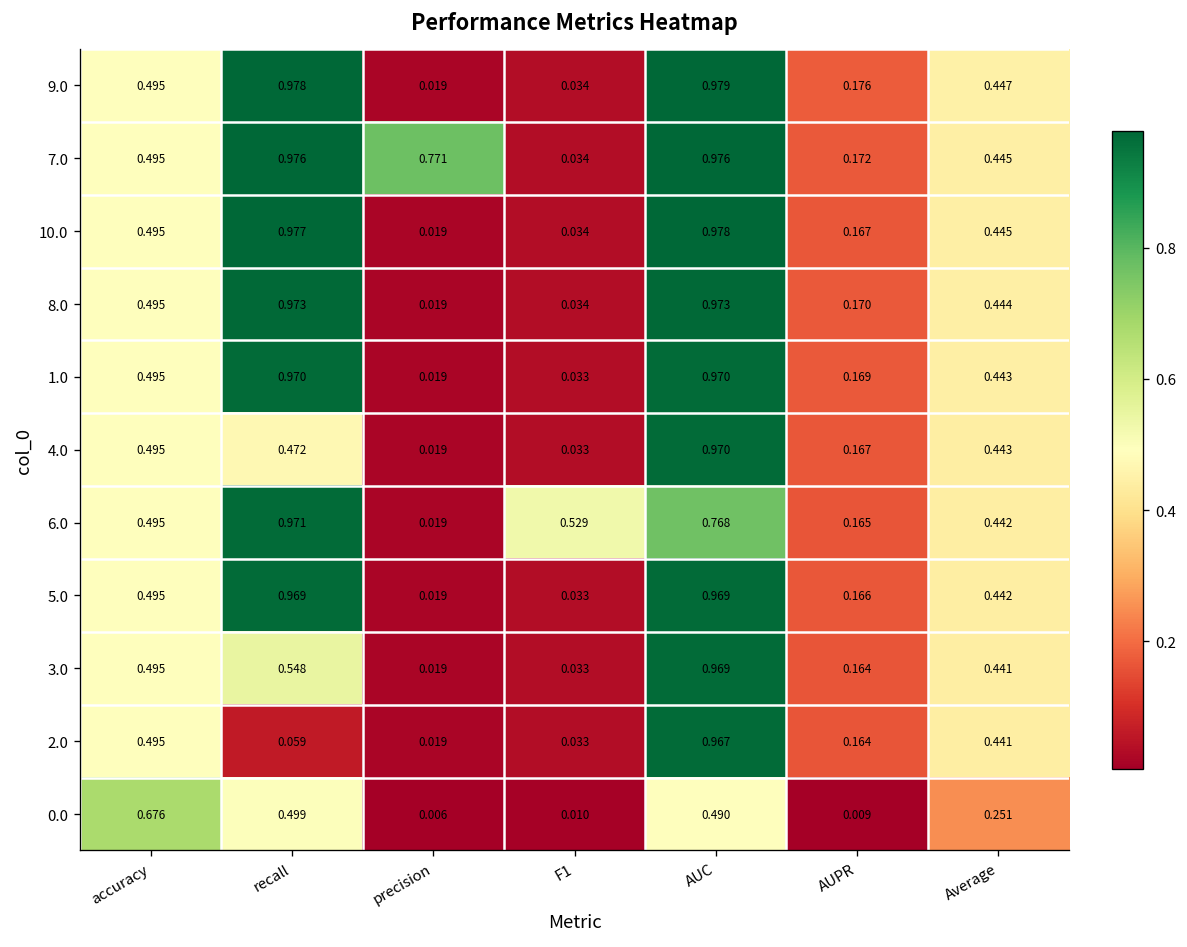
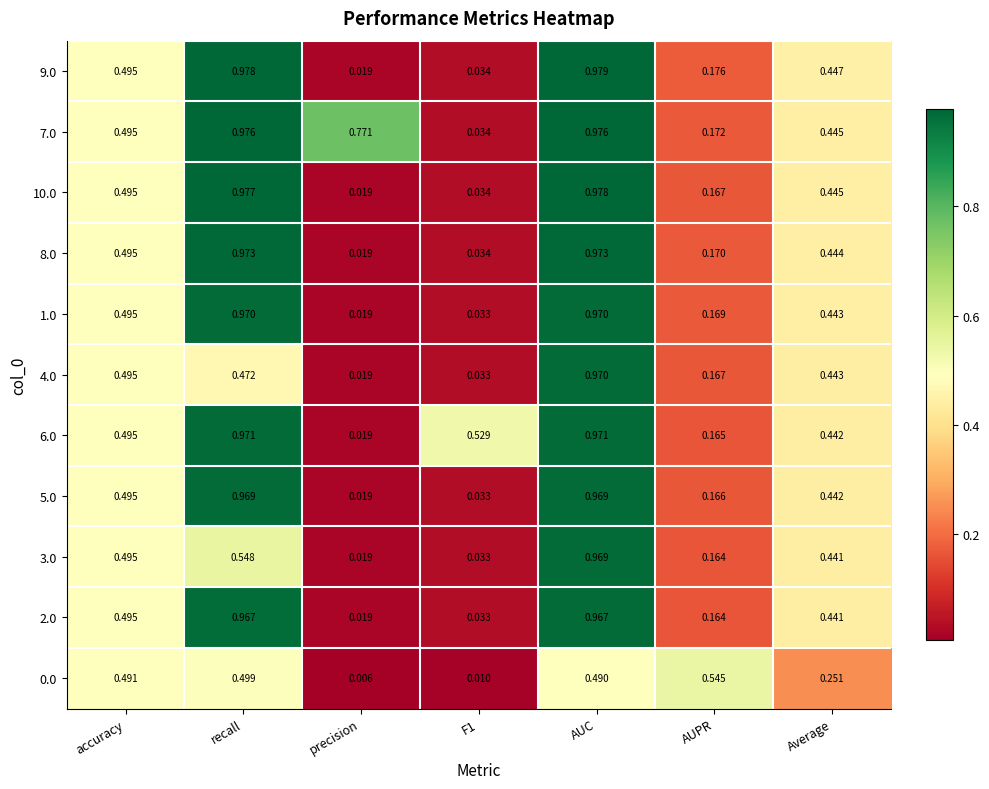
6.0, AUC: 0.768 -> 0.971
2.0, recall: 0.059 -> 0.967
0.0, accuracy: 0.676 -> 0.491
0.0, AUPR: 0.009 -> 0.545
